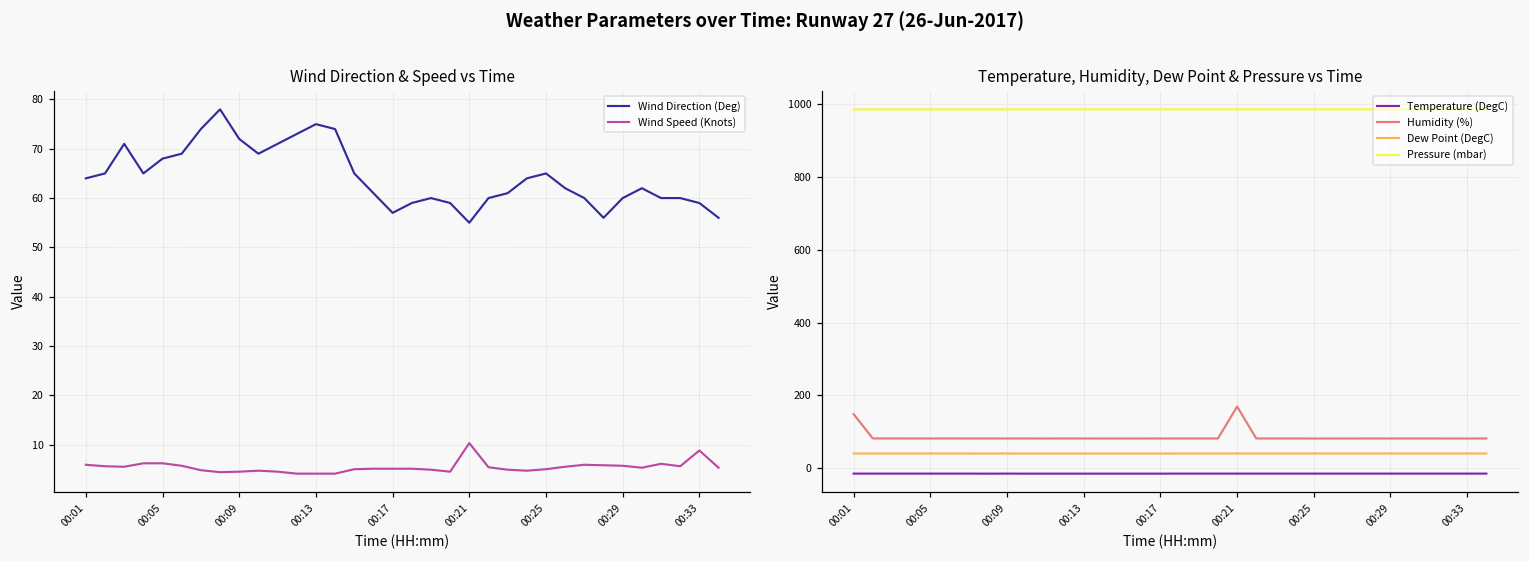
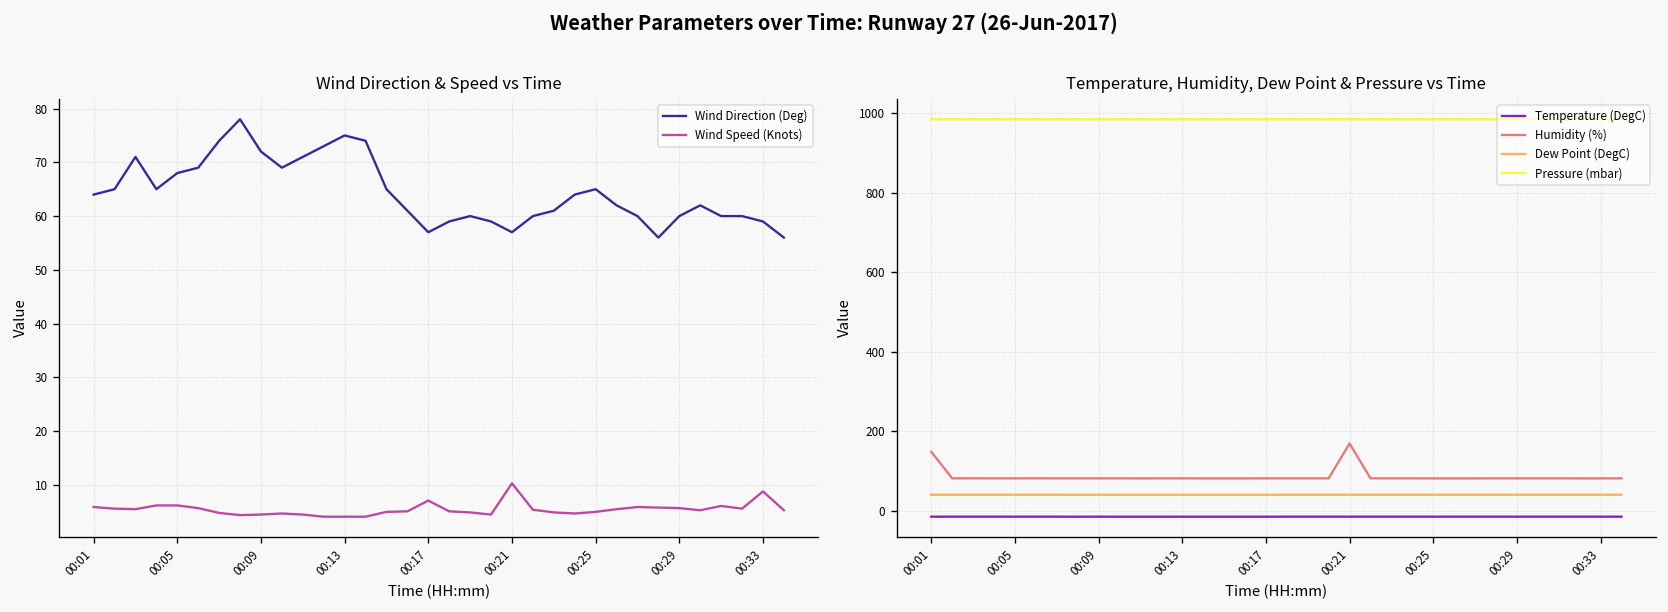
Wind Direction & Speed vs Time, Wind Speed (Knots), 00:17: 5 -> 7
Wind Direction & Speed vs Time, Wind Direction (Deg), 00:21: 55 -> 57
